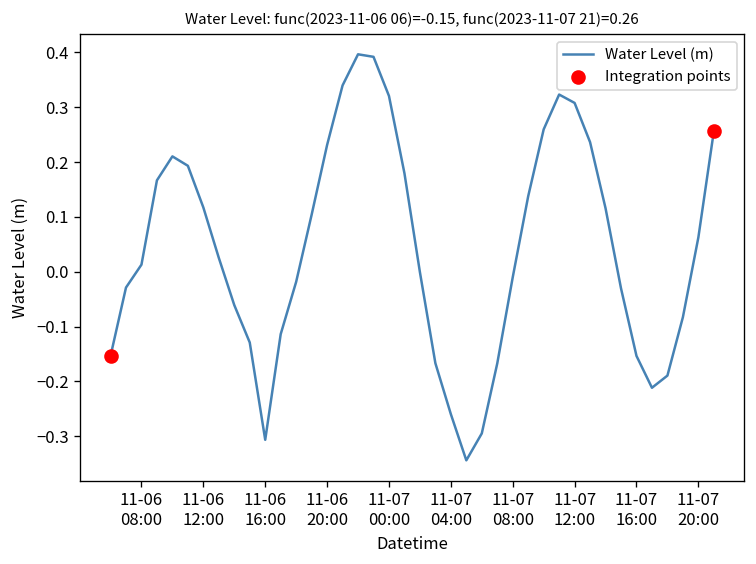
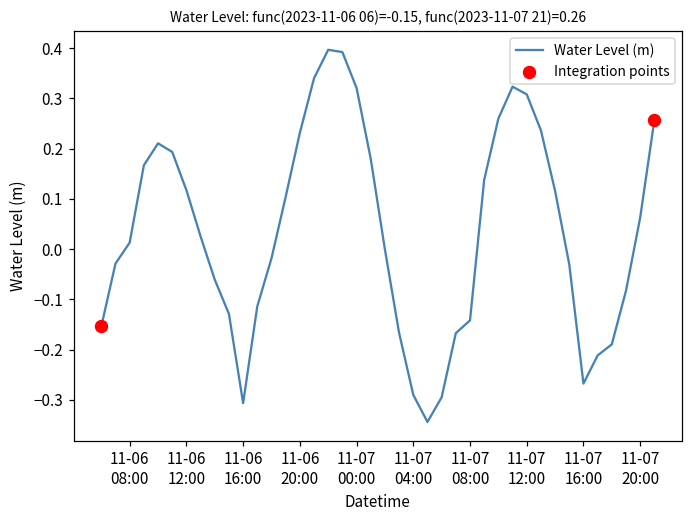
Water Level (m), 11-07 04:00: -0.26 -> -0.29
Water Level (m), 11-07 08:00: -0.01 -> -0.14
Water Level (m), 11-07 16:00: -0.15 -> -0.27
